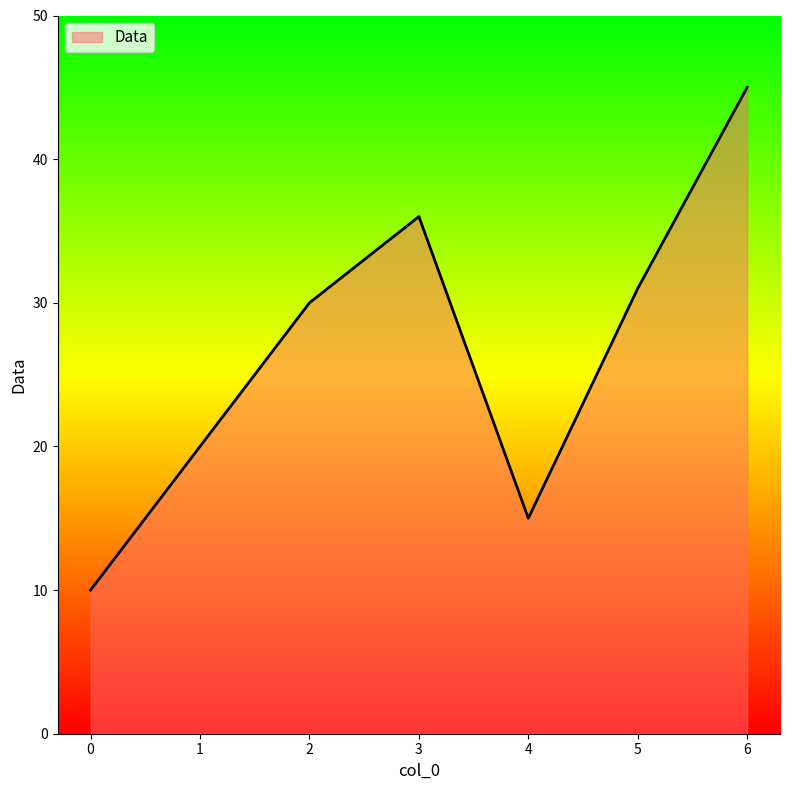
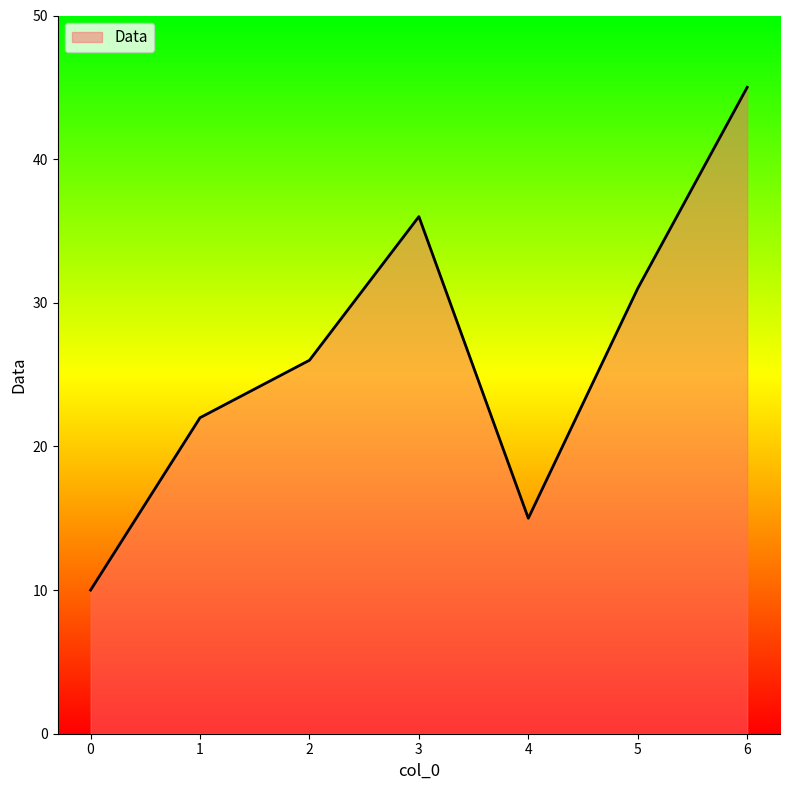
1: 20 -> 22
2: 30 -> 26
